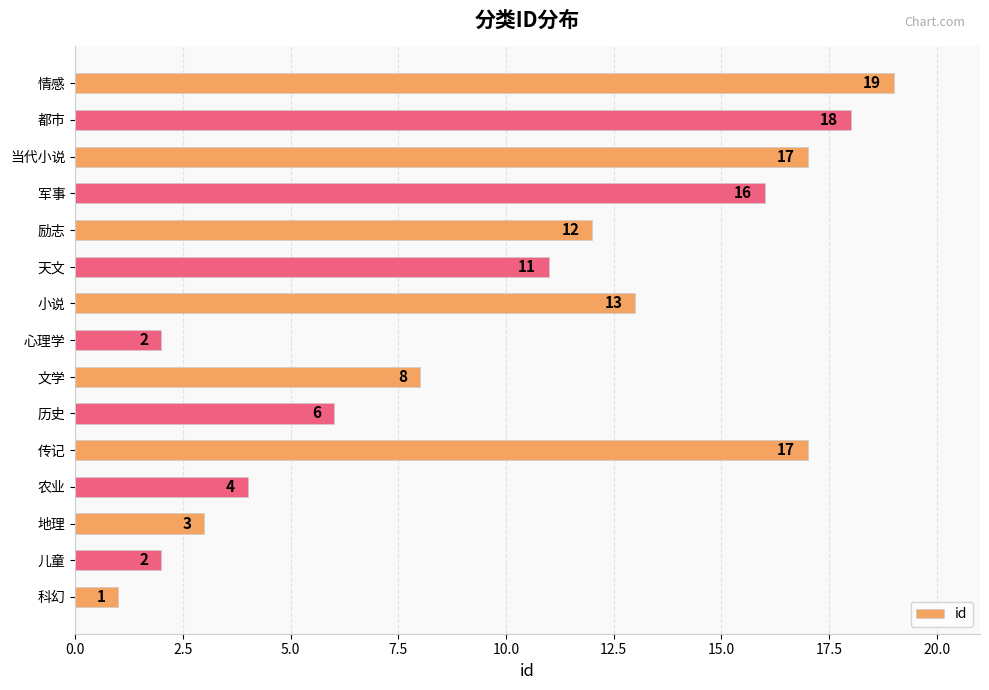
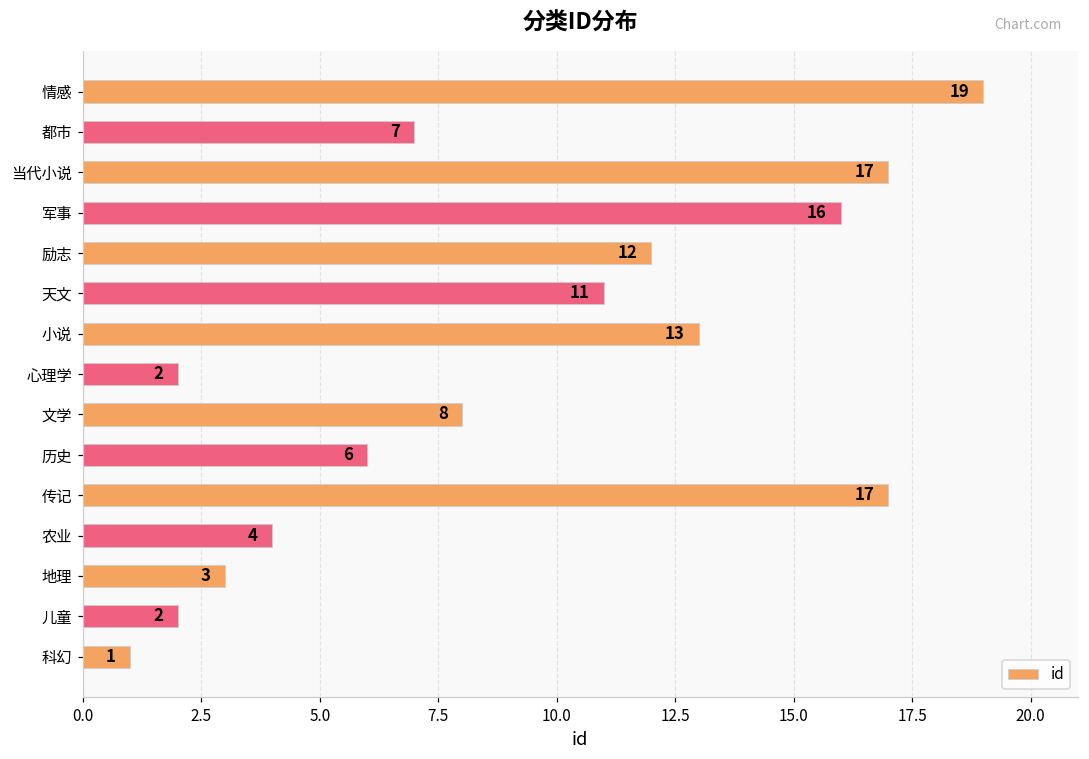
都市: 18 -> 7
